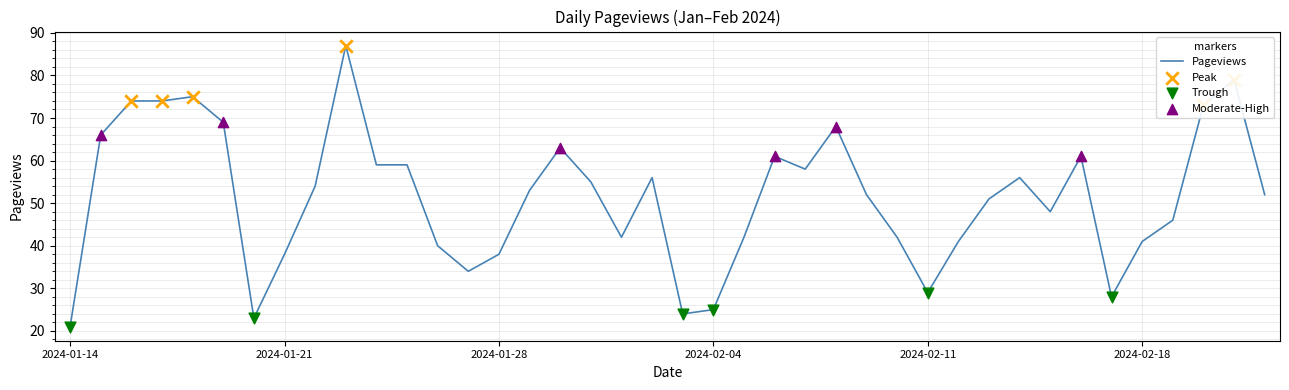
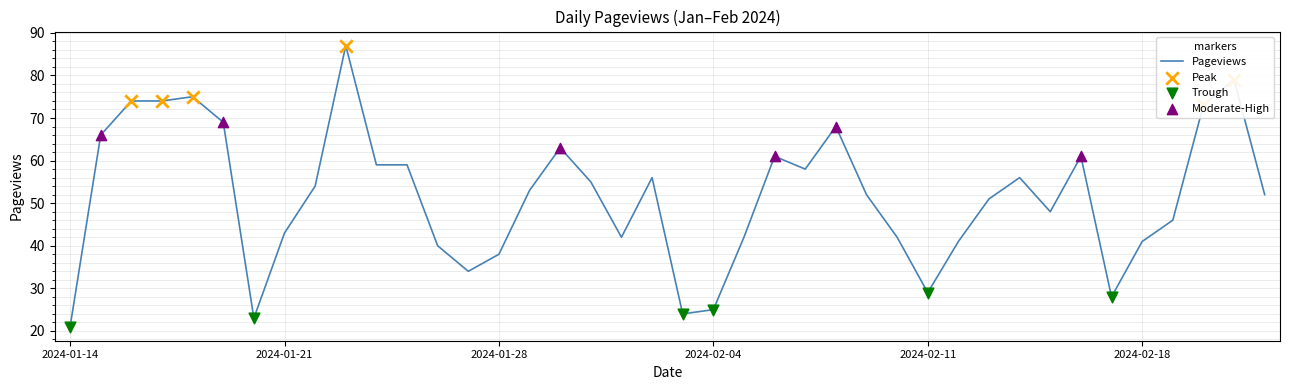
Pageviews, 2024-01-21: 38 -> 43
